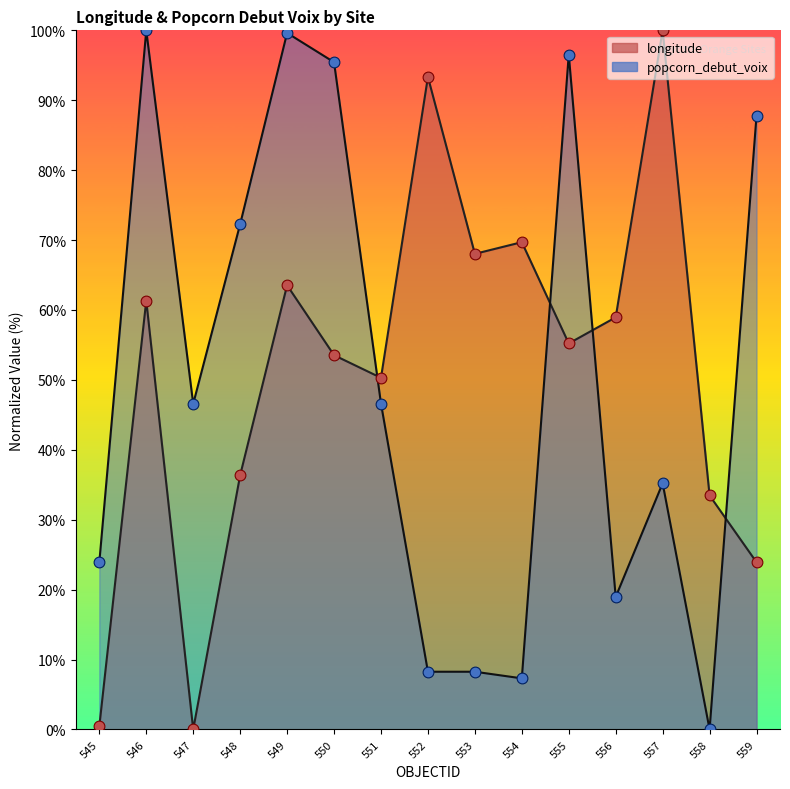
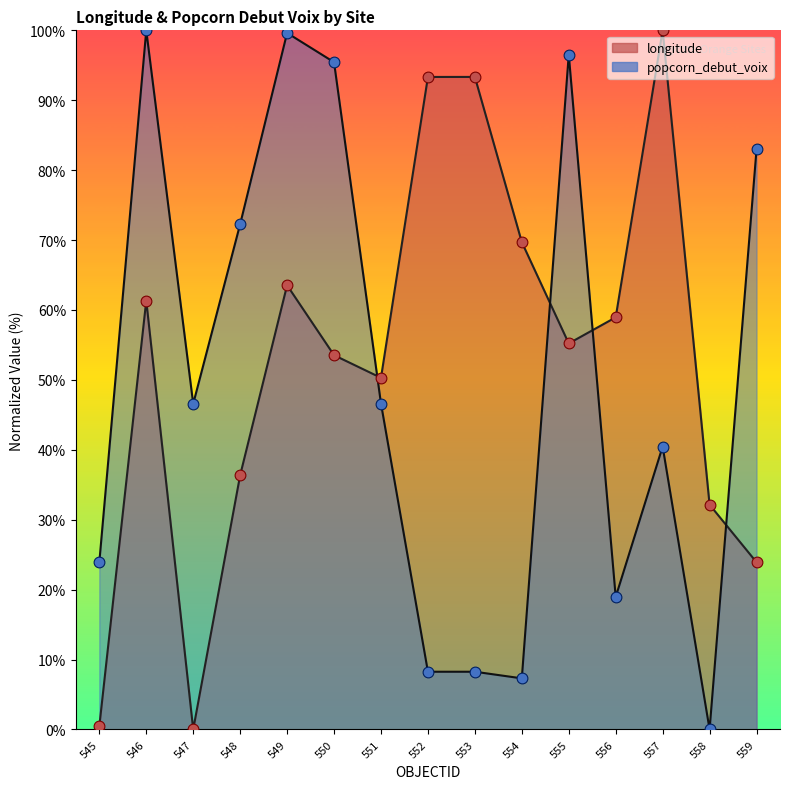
longitude, 553: 68% -> 93%
popcorn_debut_voix, 557: 35% -> 40%
longitude, 558: 33% -> 32%
popcorn_debut_voix, 559: 88% -> 83%
